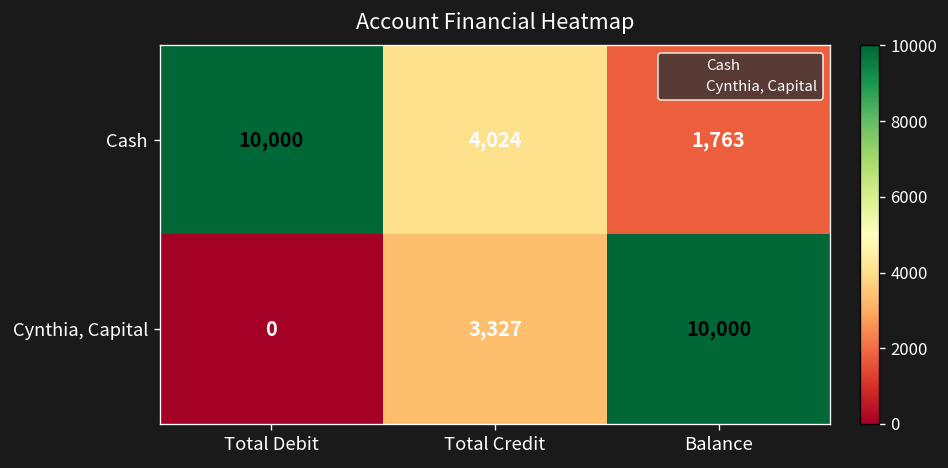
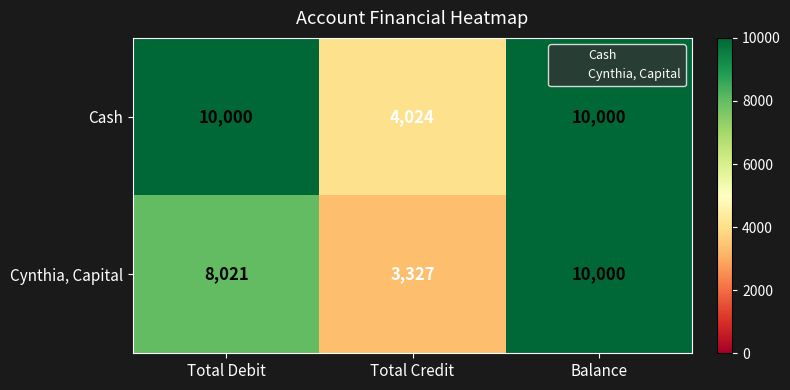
Cash, Balance: 1,763 -> 10,000
Cynthia, Capital, Total Debit: 0 -> 8,021
